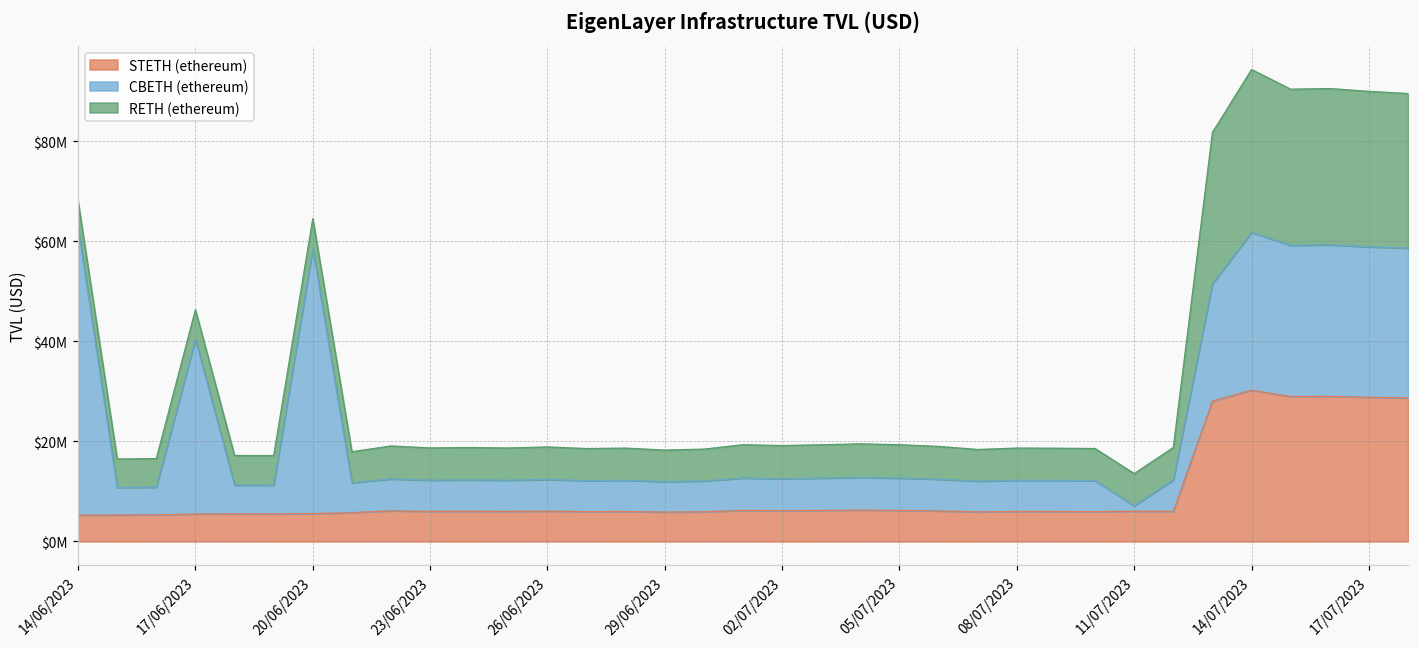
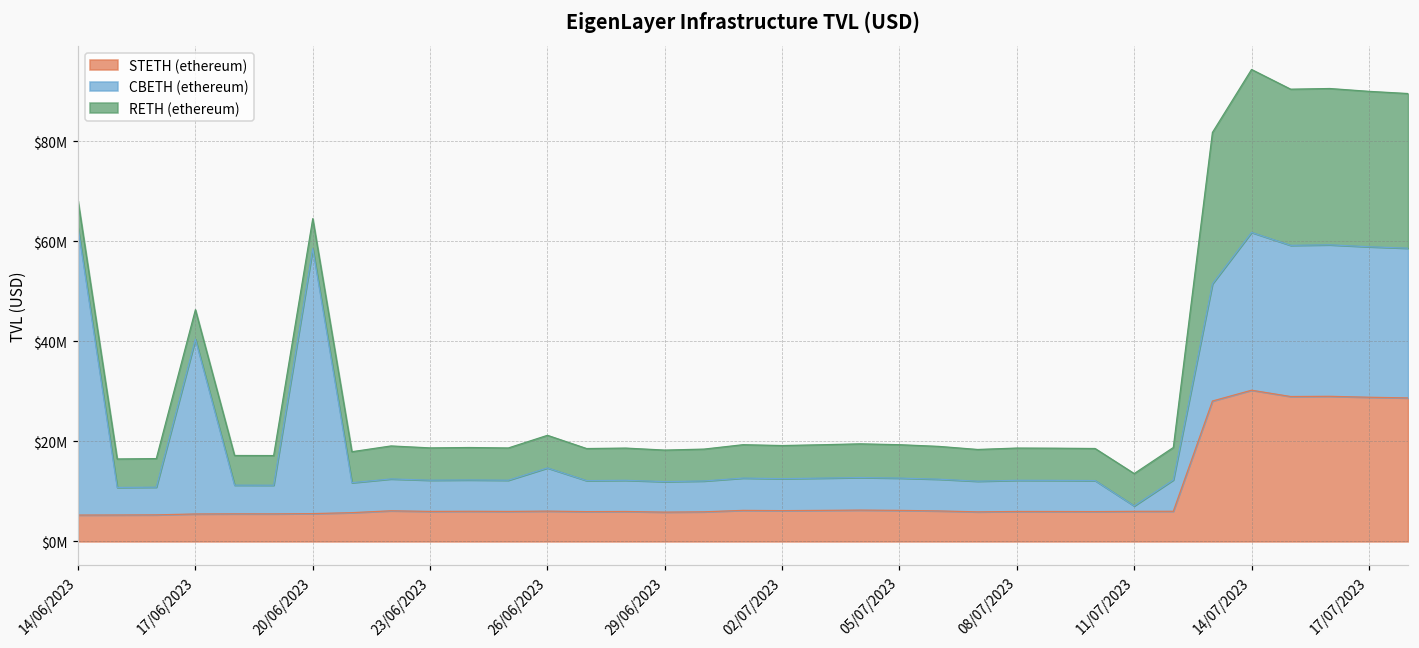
CBETH (ethereum), 26/06/2023: $6000000 -> $9000000
